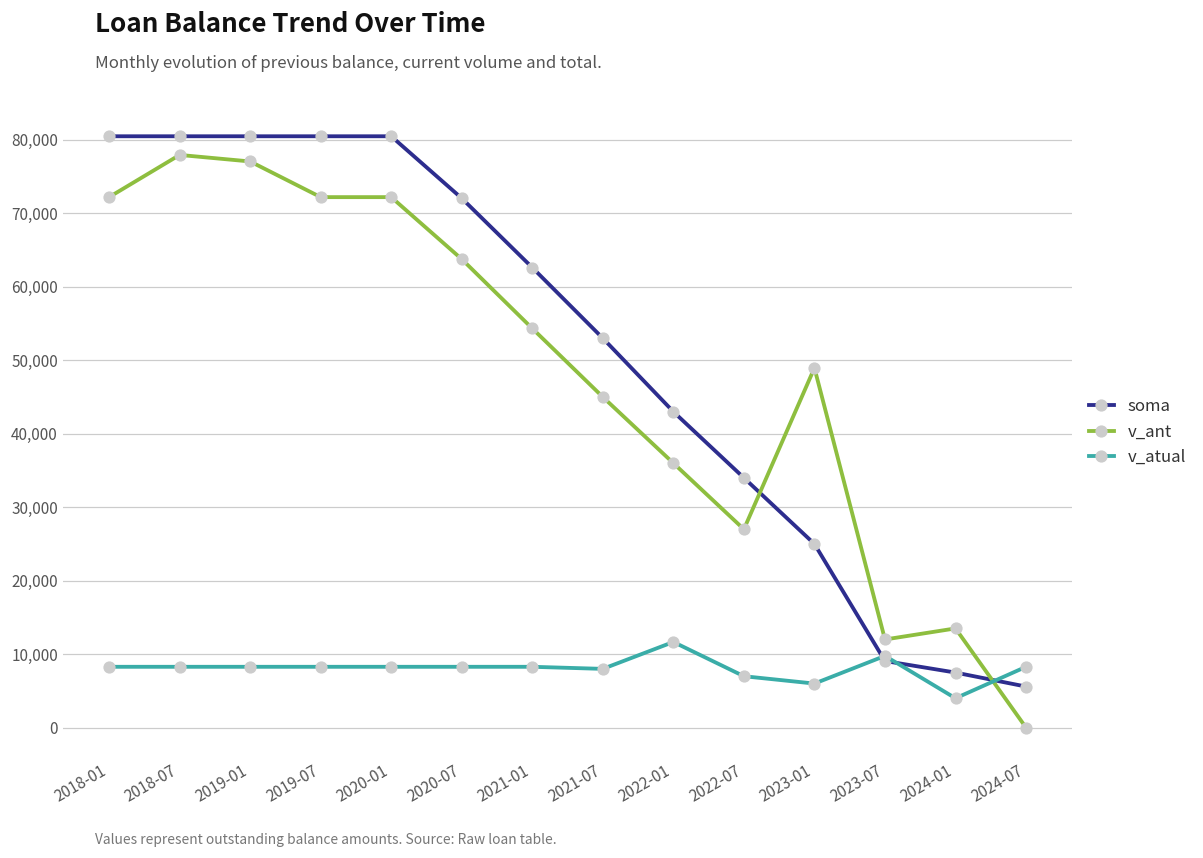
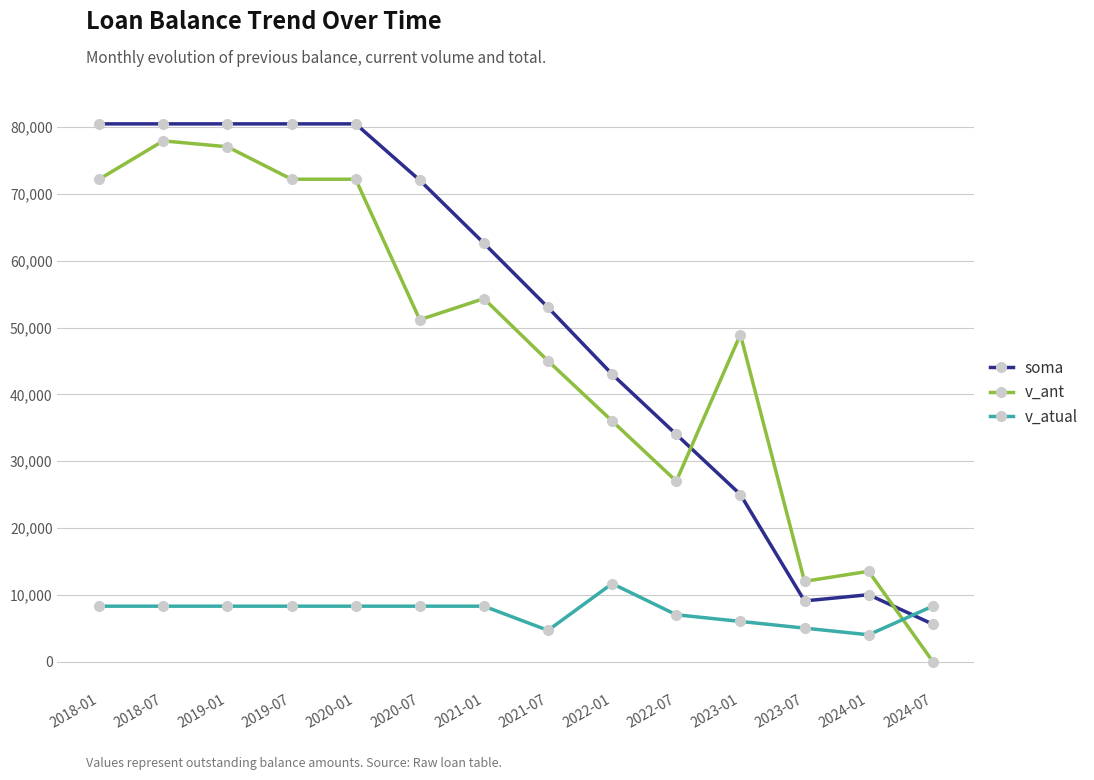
v_ant, 2020-07: 64,000 -> 51,000
v_atual, 2021-07: 8,000 -> 5,000
v_atual, 2023-07: 10,000 -> 5,000
soma, 2024-01: 7,000 -> 10,000
